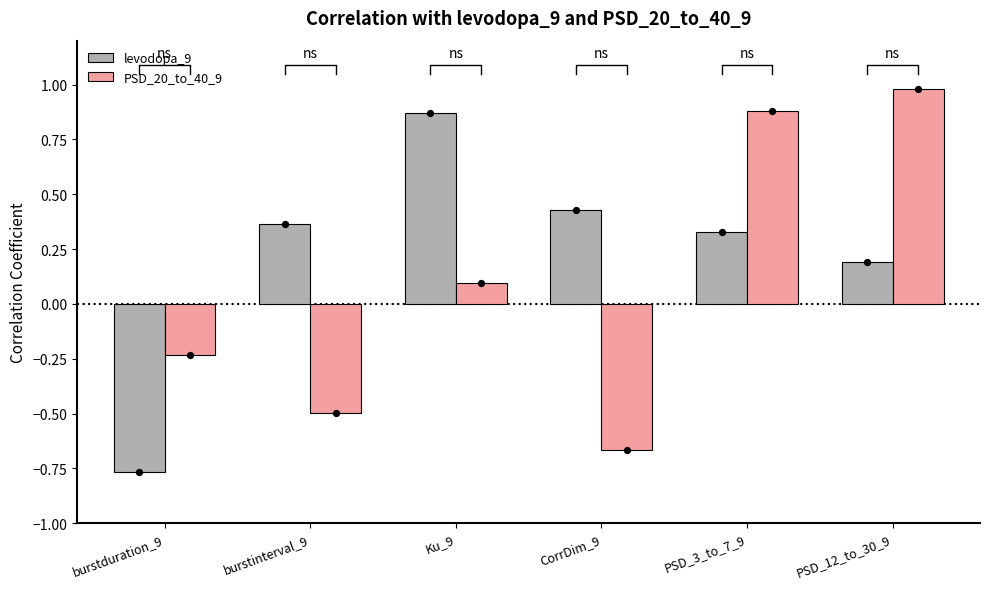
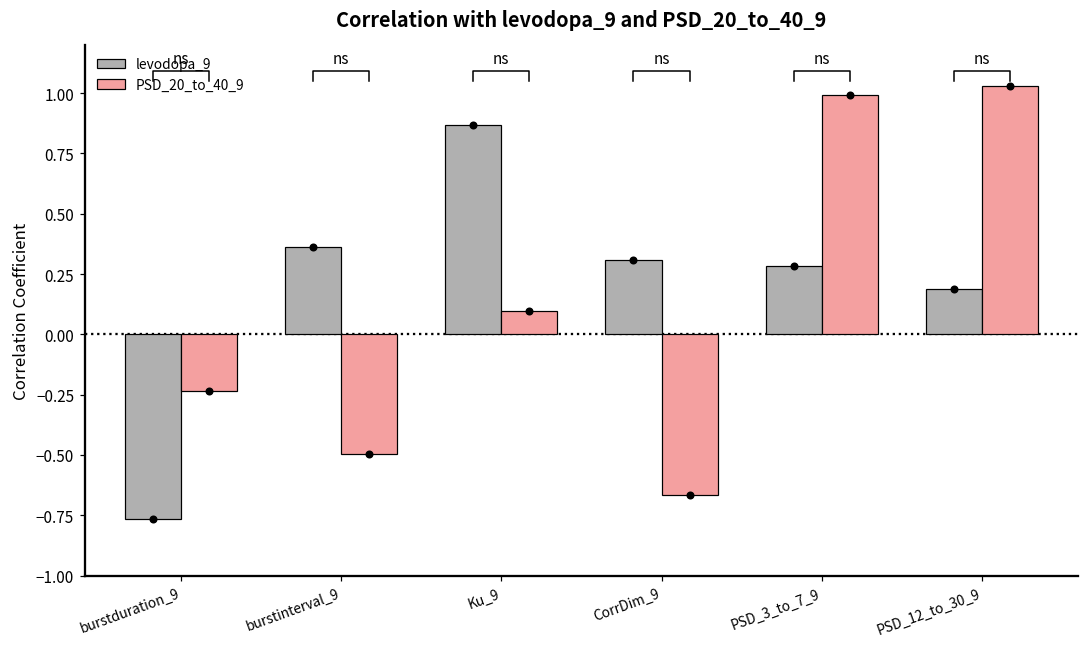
levodopa_9, CorrDim_9: 0.43 -> 0.31
levodopa_9, PSD_3_to_7_9: 0.33 -> 0.28
PSD_20_to_40_9, PSD_3_to_7_9: 0.88 -> 0.99
PSD_20_to_40_9, PSD_12_to_30_9: 0.98 -> 1.03
